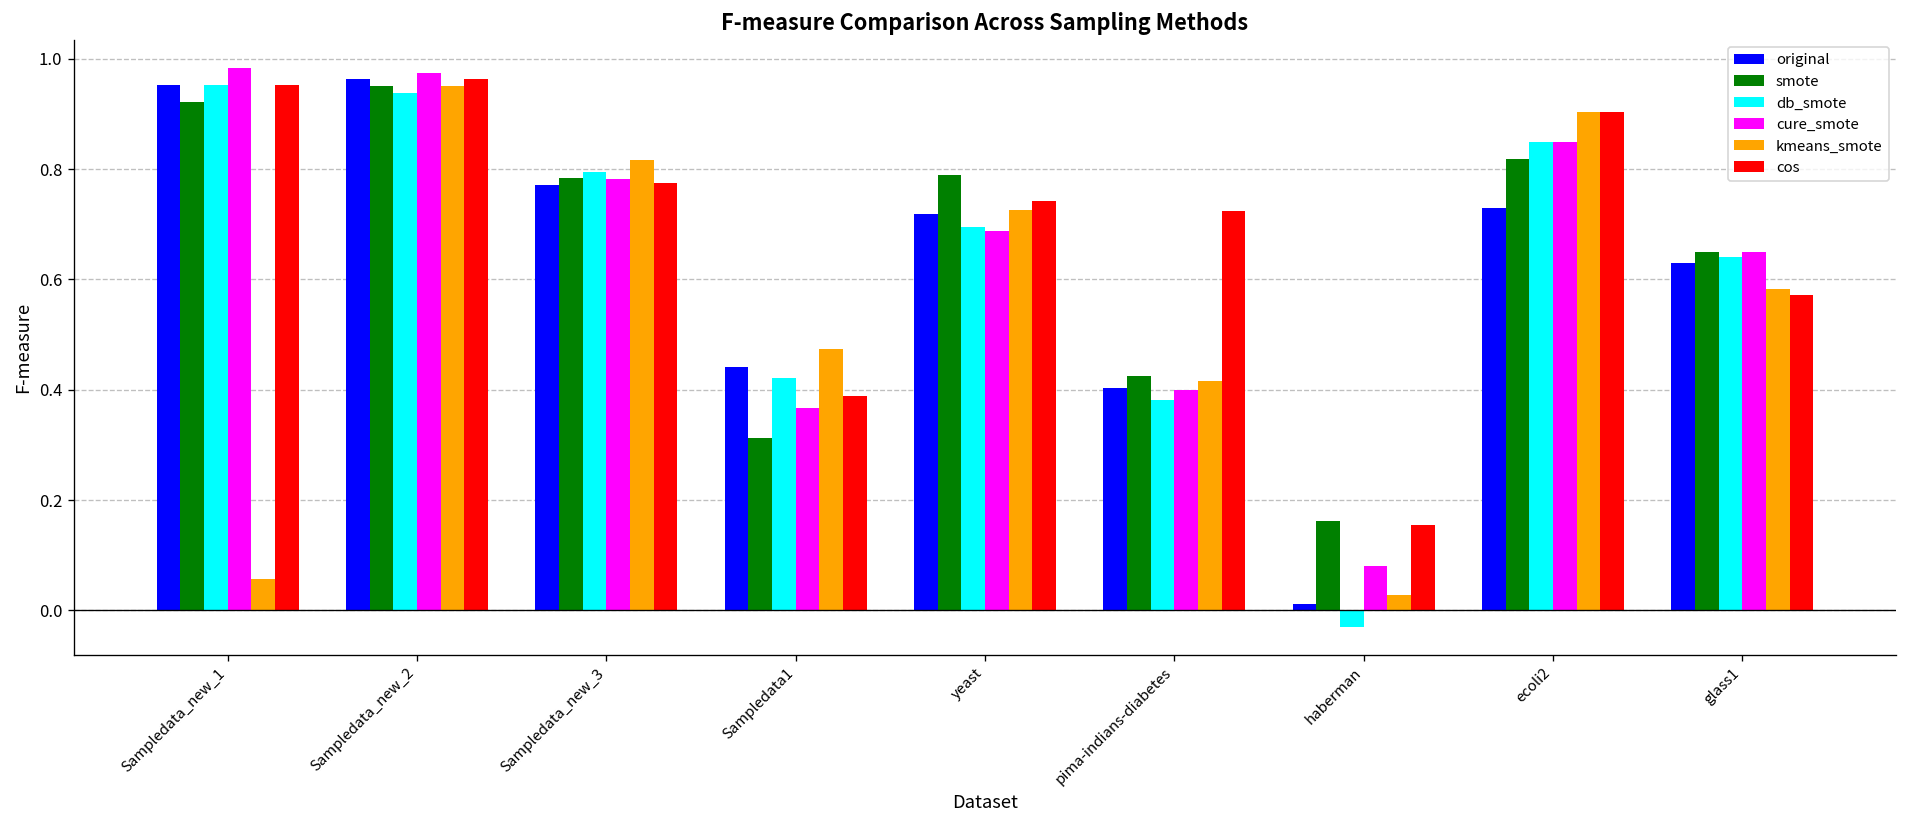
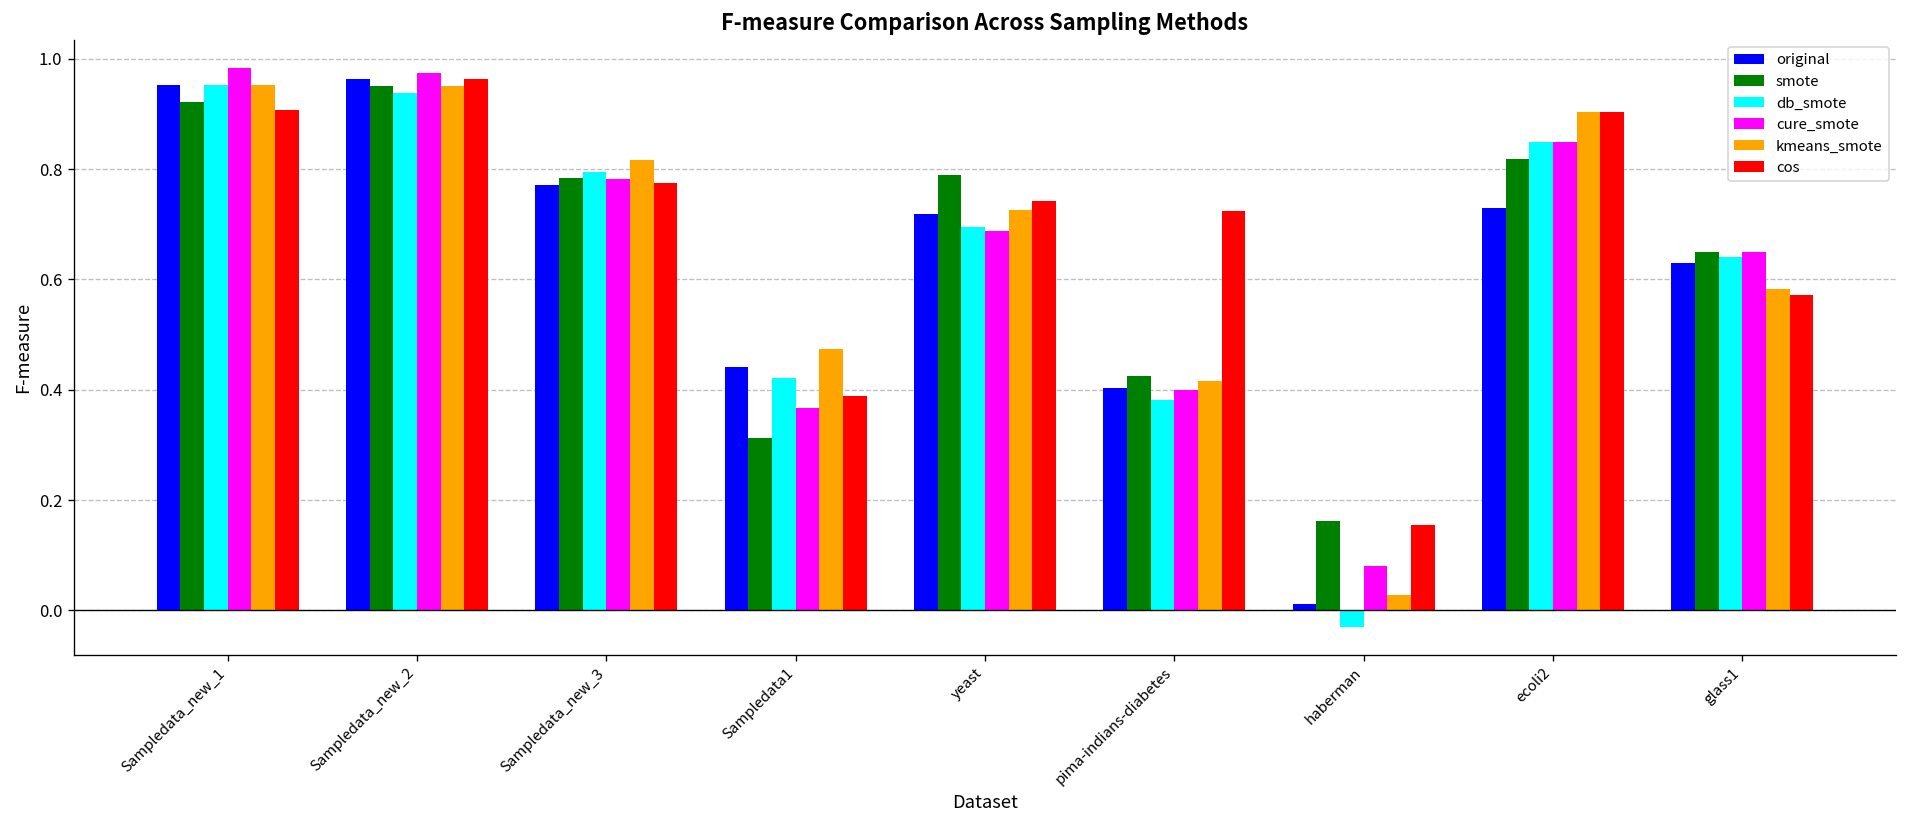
kmeans_smote, Sampledata_new_1: 0.06 -> 0.95
cos, Sampledata_new_1: 0.95 -> 0.91
